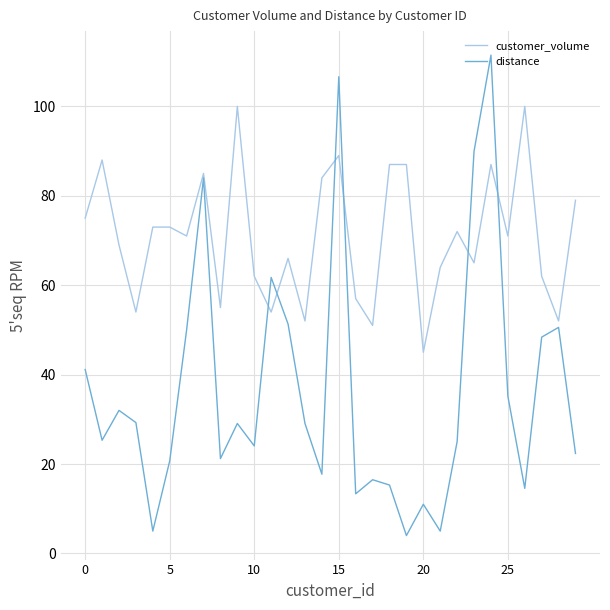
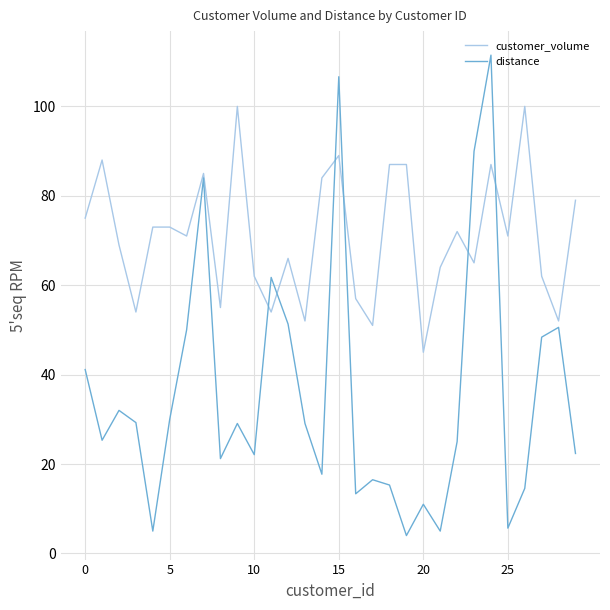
distance, 5: 21 -> 30
distance, 10: 24 -> 22
distance, 25: 35 -> 6
